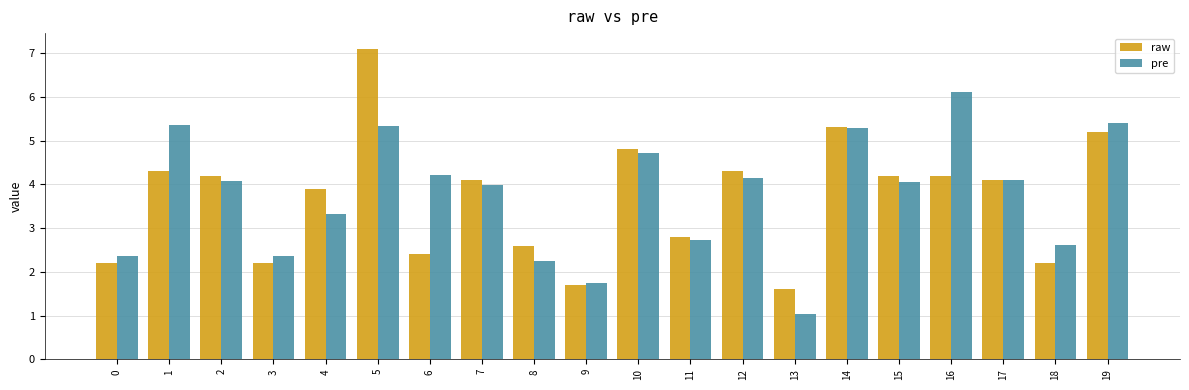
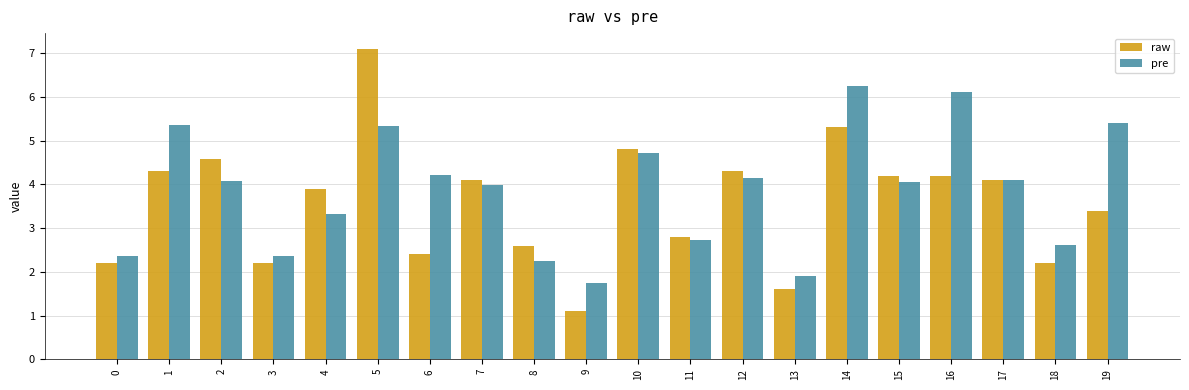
raw, 2: 4.2 -> 4.6
raw, 9: 1.7 -> 1.1
pre, 13: 1.0 -> 1.9
pre, 14: 5.3 -> 6.2
raw, 19: 5.2 -> 3.4
